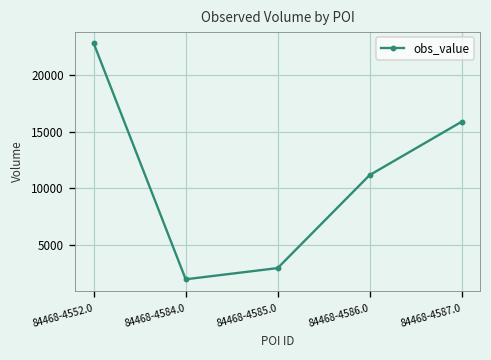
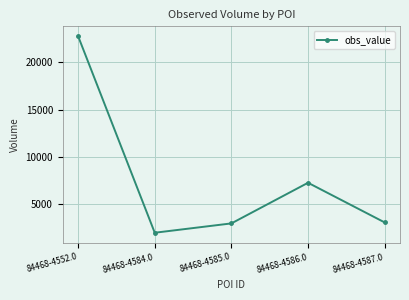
84468-4586.0: 11000 -> 7000
84468-4587.0: 16000 -> 3000
